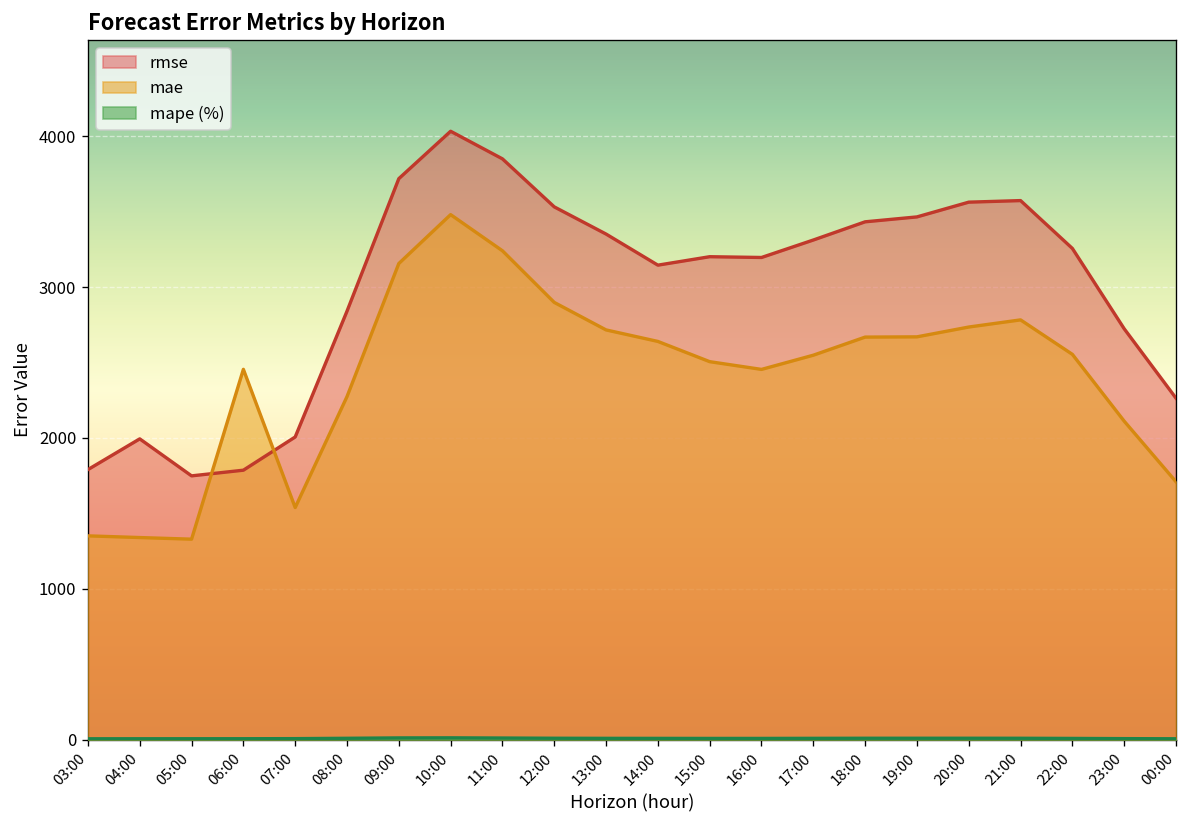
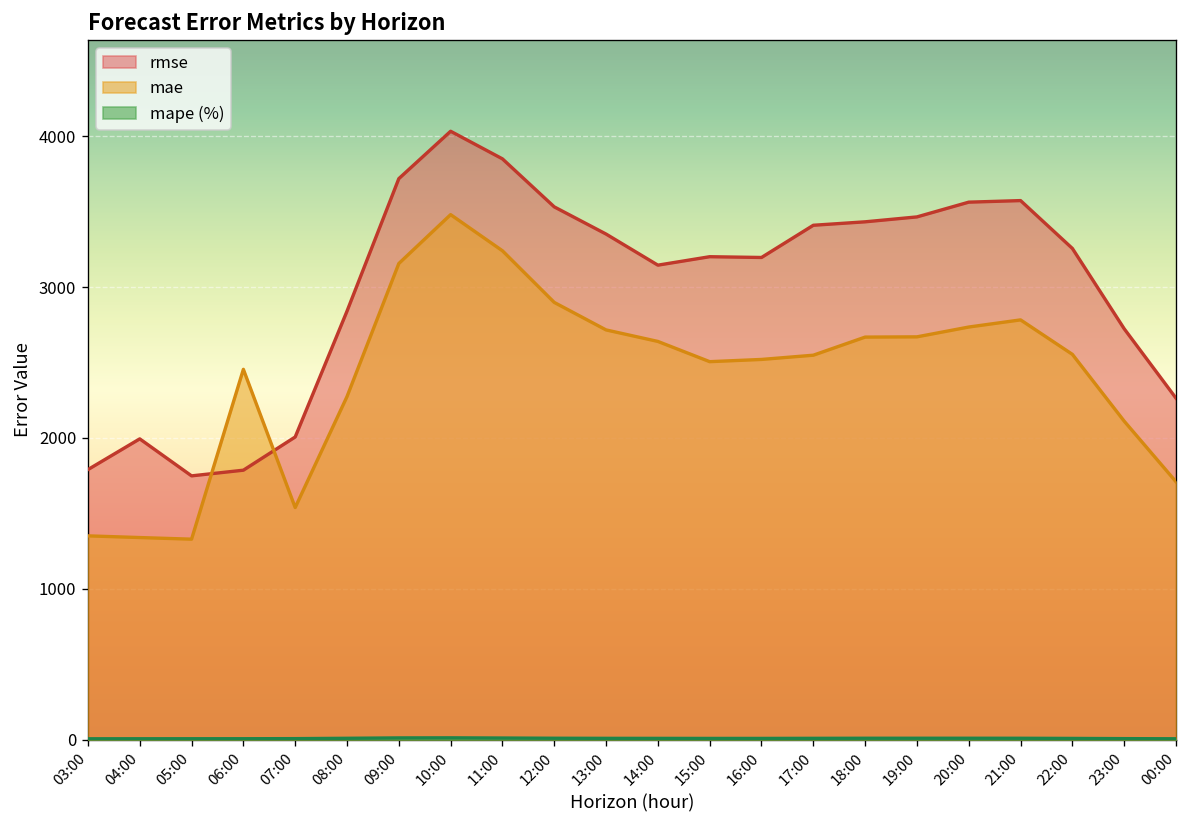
mae, 16:00: 2450 -> 2520
rmse, 17:00: 3310 -> 3410
